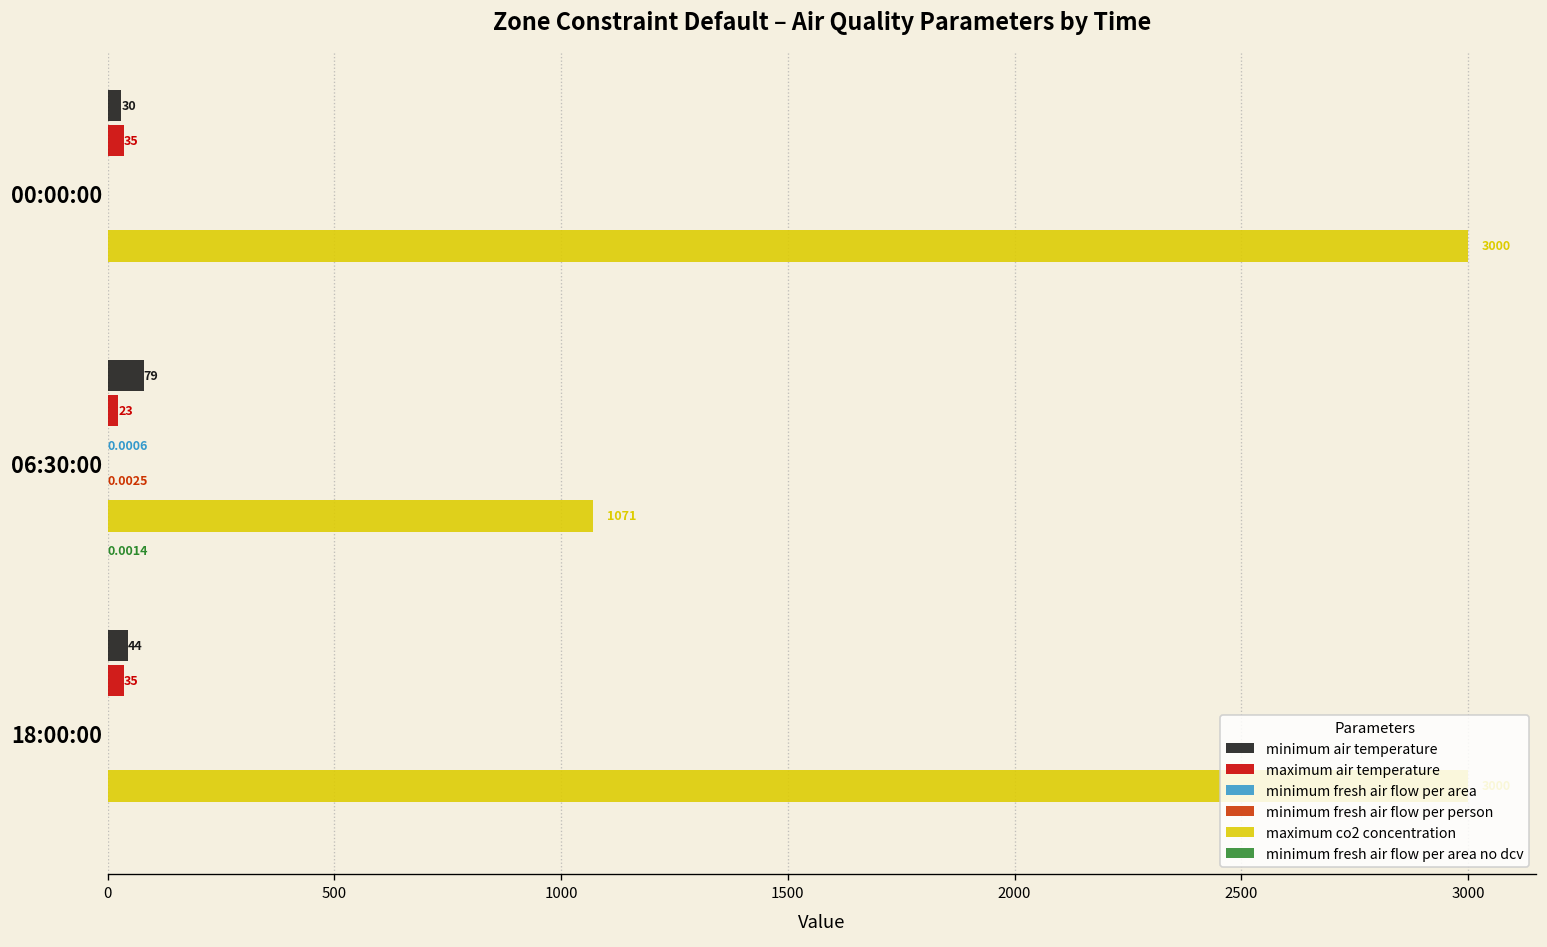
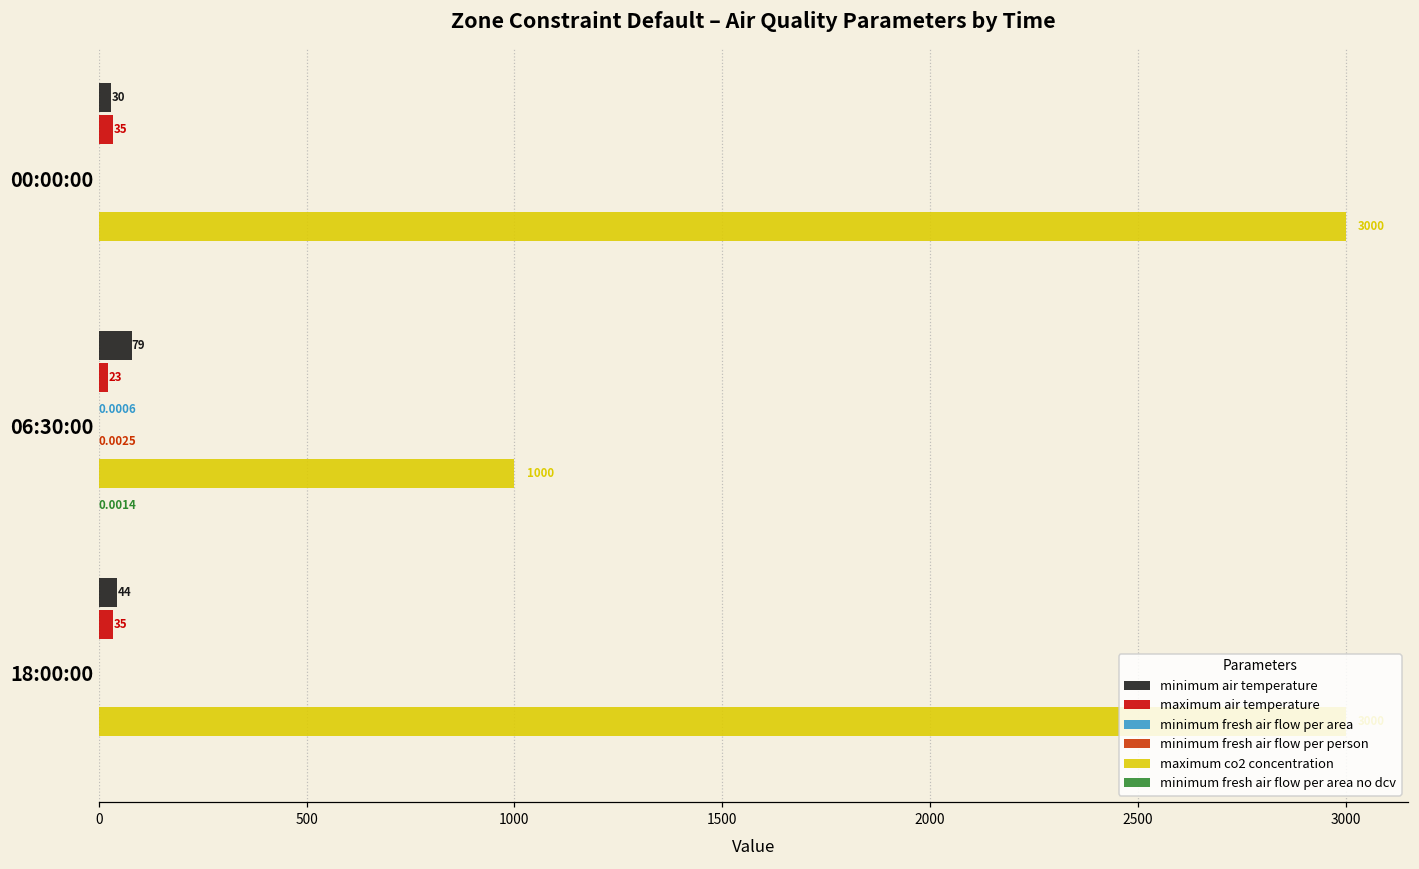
maximum co2 concentration, 06:30:00: 1071 -> 1000
